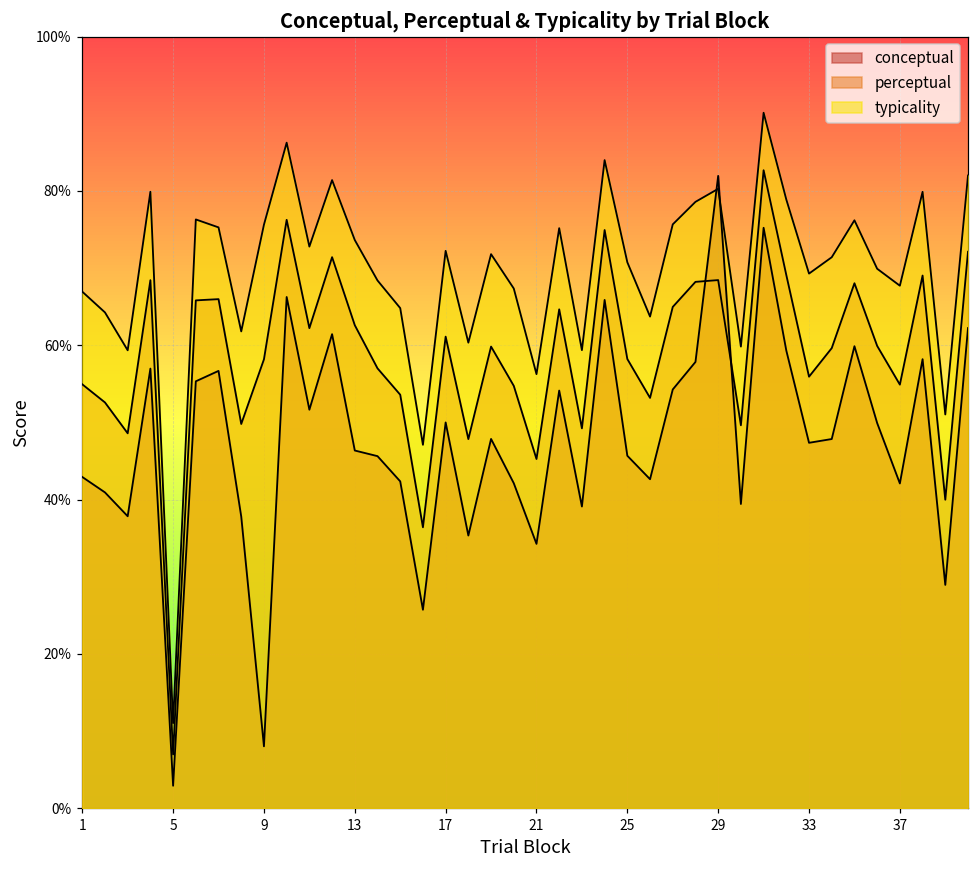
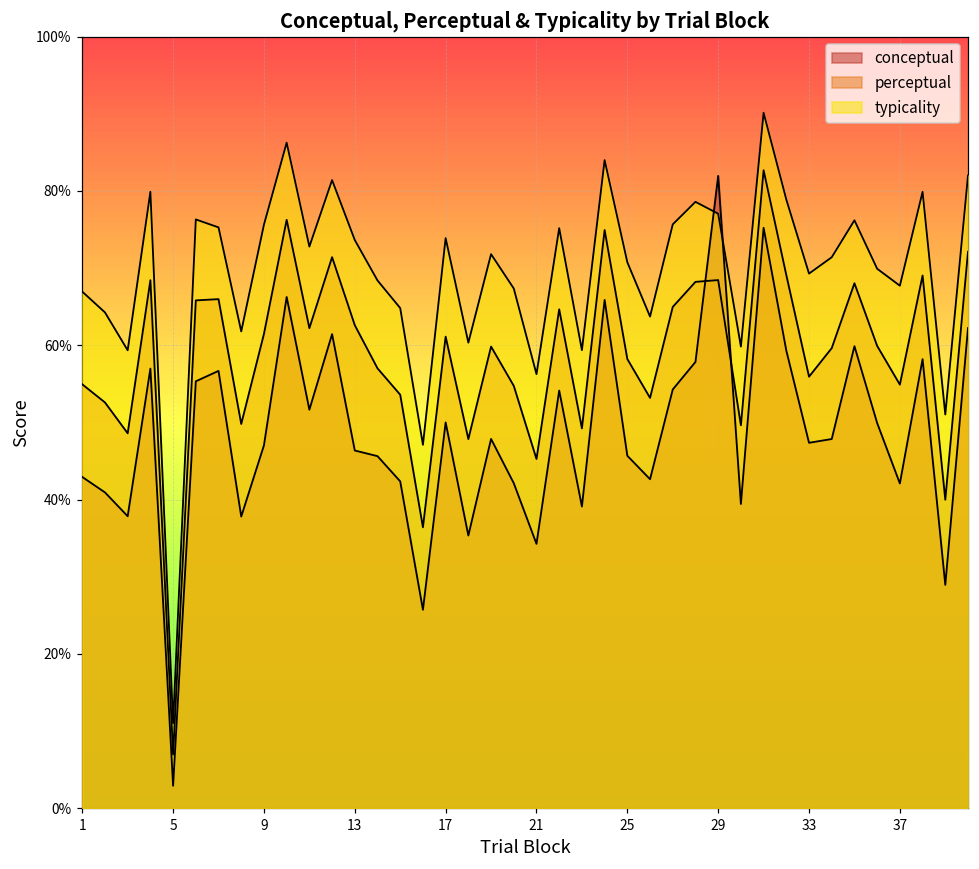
conceptual, 9: 8% -> 47%
perceptual, 9: 58% -> 61%
typicality, 17: 72% -> 74%
typicality, 29: 80% -> 77%
